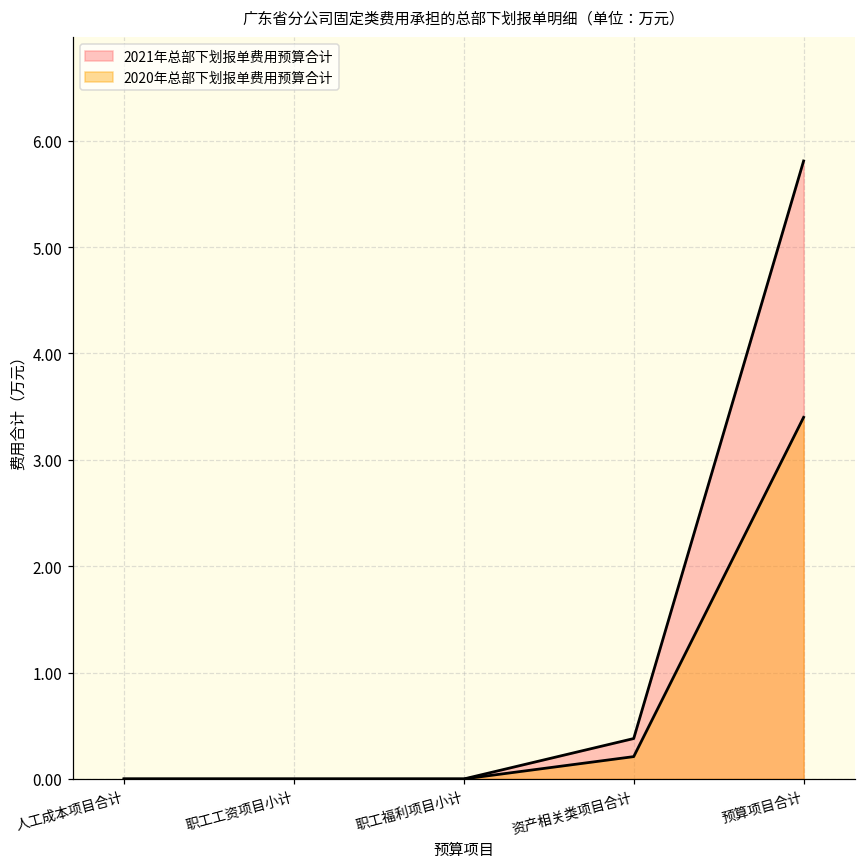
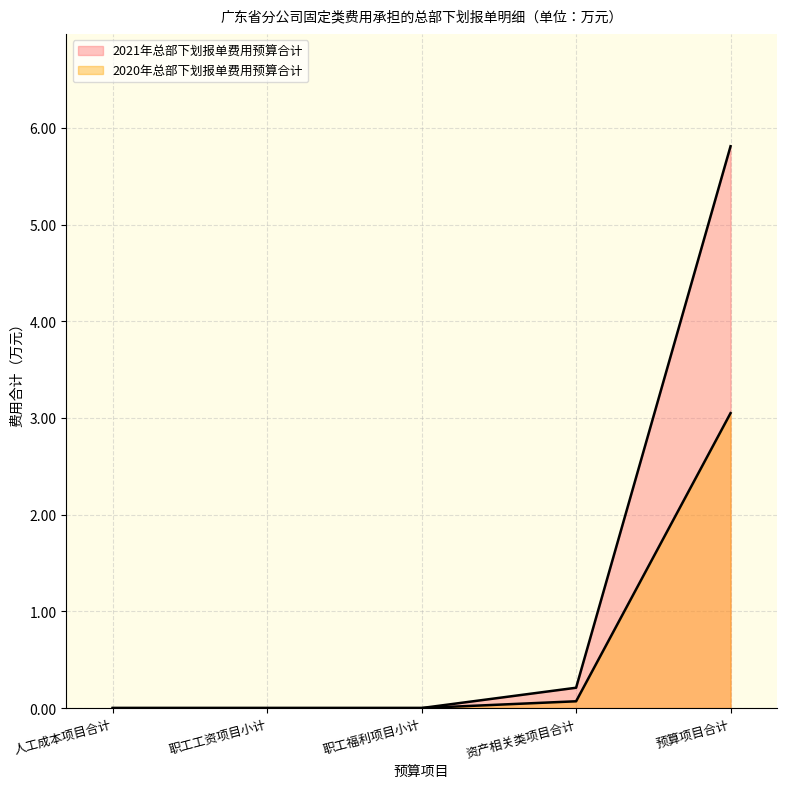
2021年总部下划报单费用预算合计, 资产相关类项目合计: 0.4 -> 0.2
2020年总部下划报单费用预算合计, 资产相关类项目合计: 0.2 -> 0.1
2020年总部下划报单费用预算合计, 预算项目合计: 3.4 -> 3.1
